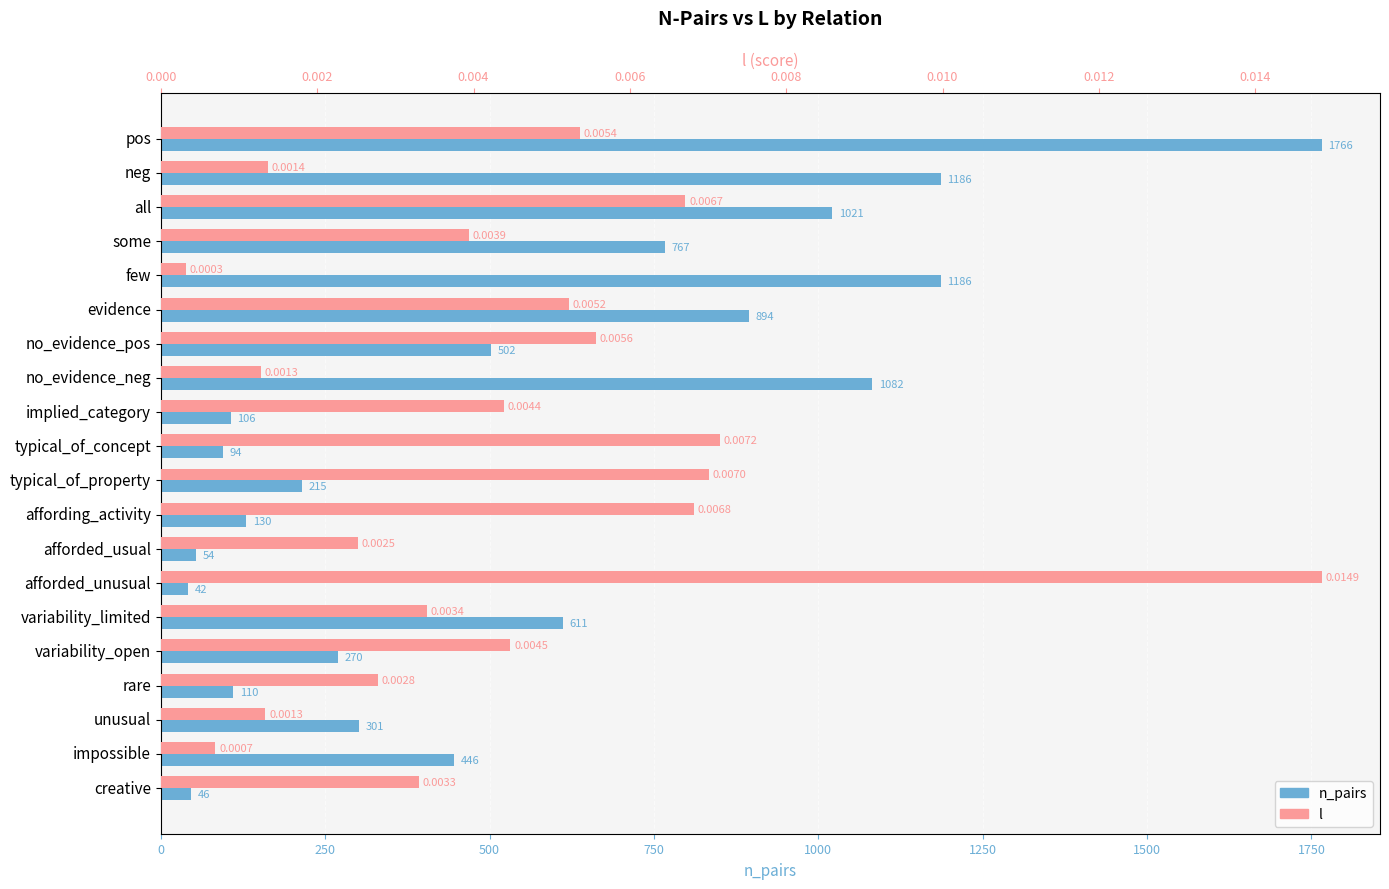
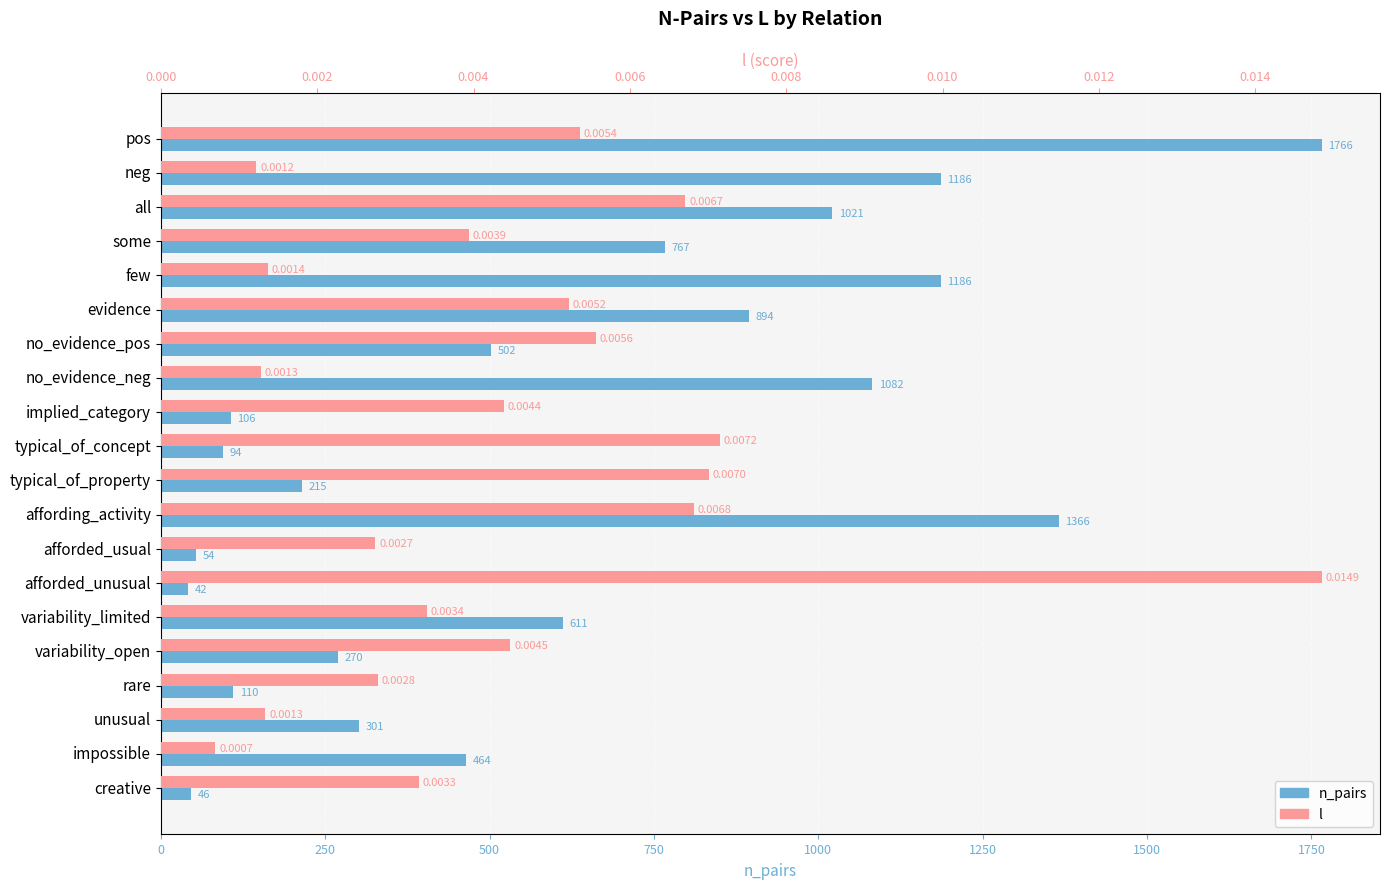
n_pairs, affording_activity: 130 -> 1366
n_pairs, impossible: 446 -> 464
l, neg: 0.0014 -> 0.0012
l, few: 0.0003 -> 0.0014
l, afforded_usual: 0.0025 -> 0.0027
